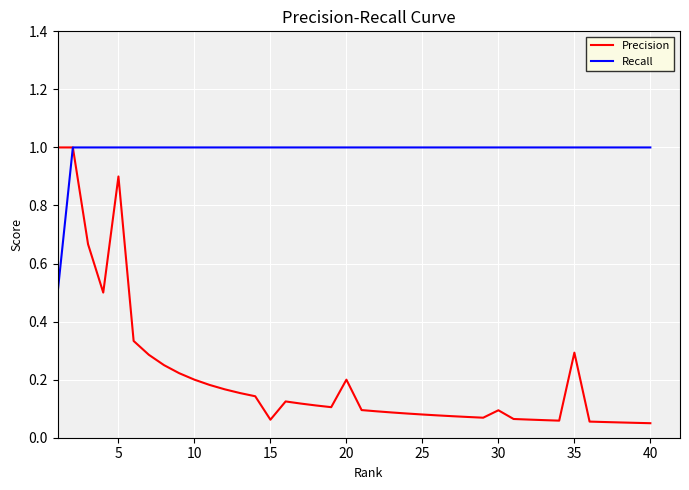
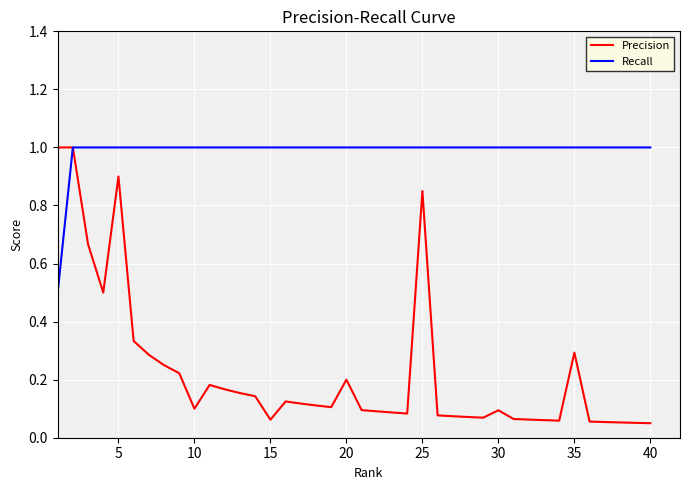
Precision, 10: 0.2 -> 0.1
Precision, 25: 0.08 -> 0.85
